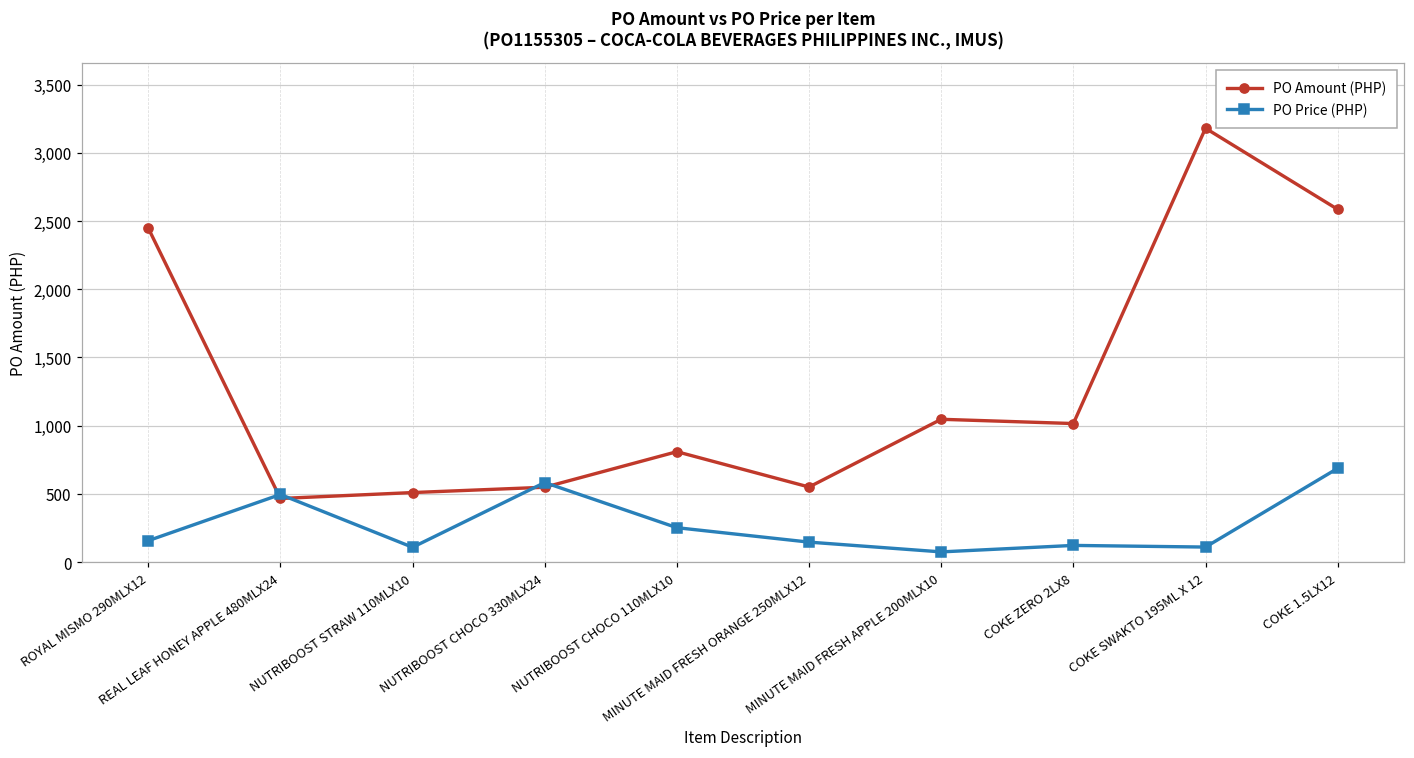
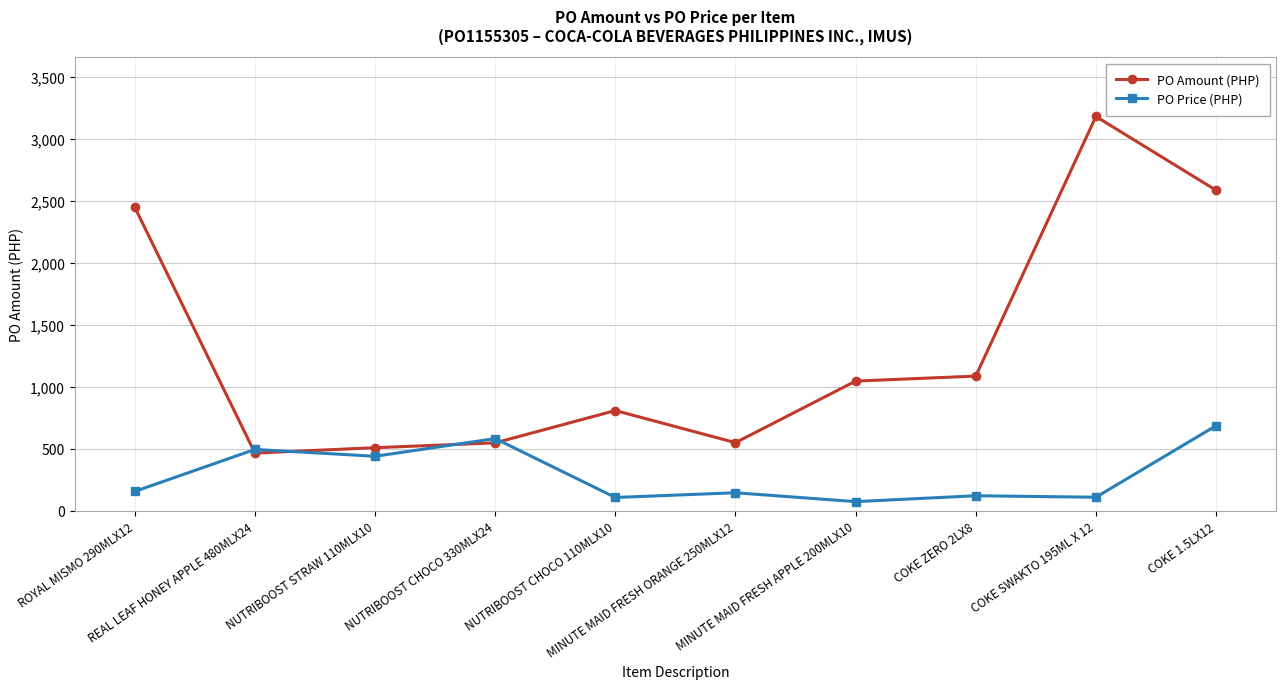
PO Price (PHP), NUTRIBOOST STRAW 110MLX10: 110 -> 440
PO Price (PHP), NUTRIBOOST CHOCO 110MLX10: 250 -> 110
PO Amount (PHP), COKE ZERO 2LX8: 1,020 -> 1,090
